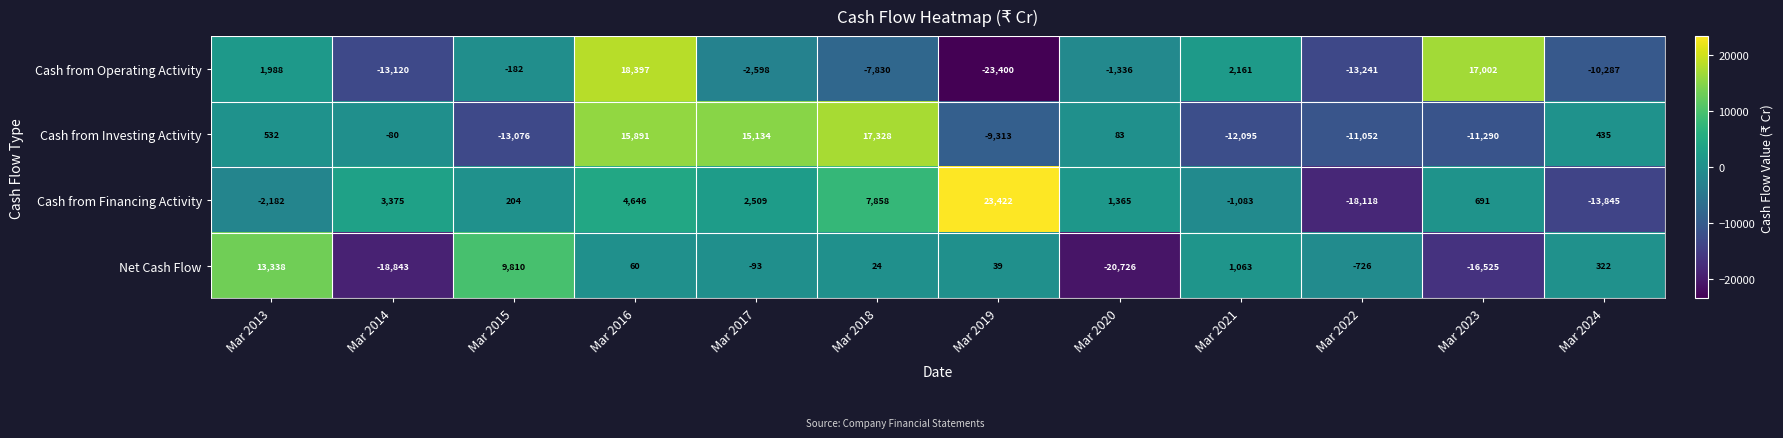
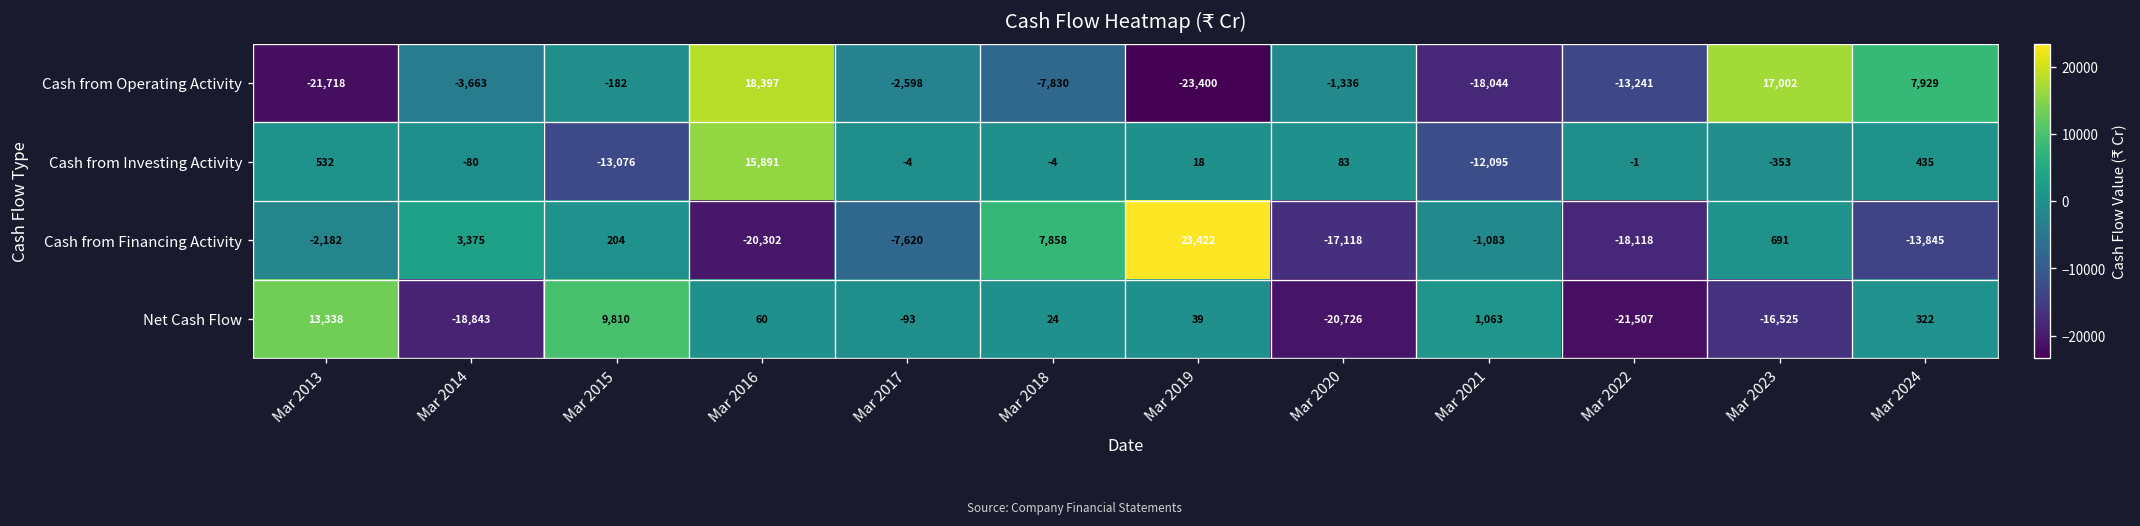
Cash from Operating Activity, Mar 2013: 1,988 -> -21,718
Cash from Operating Activity, Mar 2014: -13,120 -> -3,663
Cash from Operating Activity, Mar 2021: 2,161 -> -18,044
Cash from Operating Activity, Mar 2024: -10,287 -> 7,929
Cash from Investing Activity, Mar 2017: 15,134 -> -4
Cash from Investing Activity, Mar 2018: 17,328 -> -4
Cash from Investing Activity, Mar 2019: -9,313 -> 18
Cash from Investing Activity, Mar 2022: -11,052 -> -1
Cash from Investing Activity, Mar 2023: -11,290 -> -353
Cash from Financing Activity, Mar 2016: 4,646 -> -20,302
Cash from Financing Activity, Mar 2017: 2,509 -> -7,620
Cash from Financing Activity, Mar 2020: 1,365 -> -17,118
Net Cash Flow, Mar 2022: -726 -> -21,507
